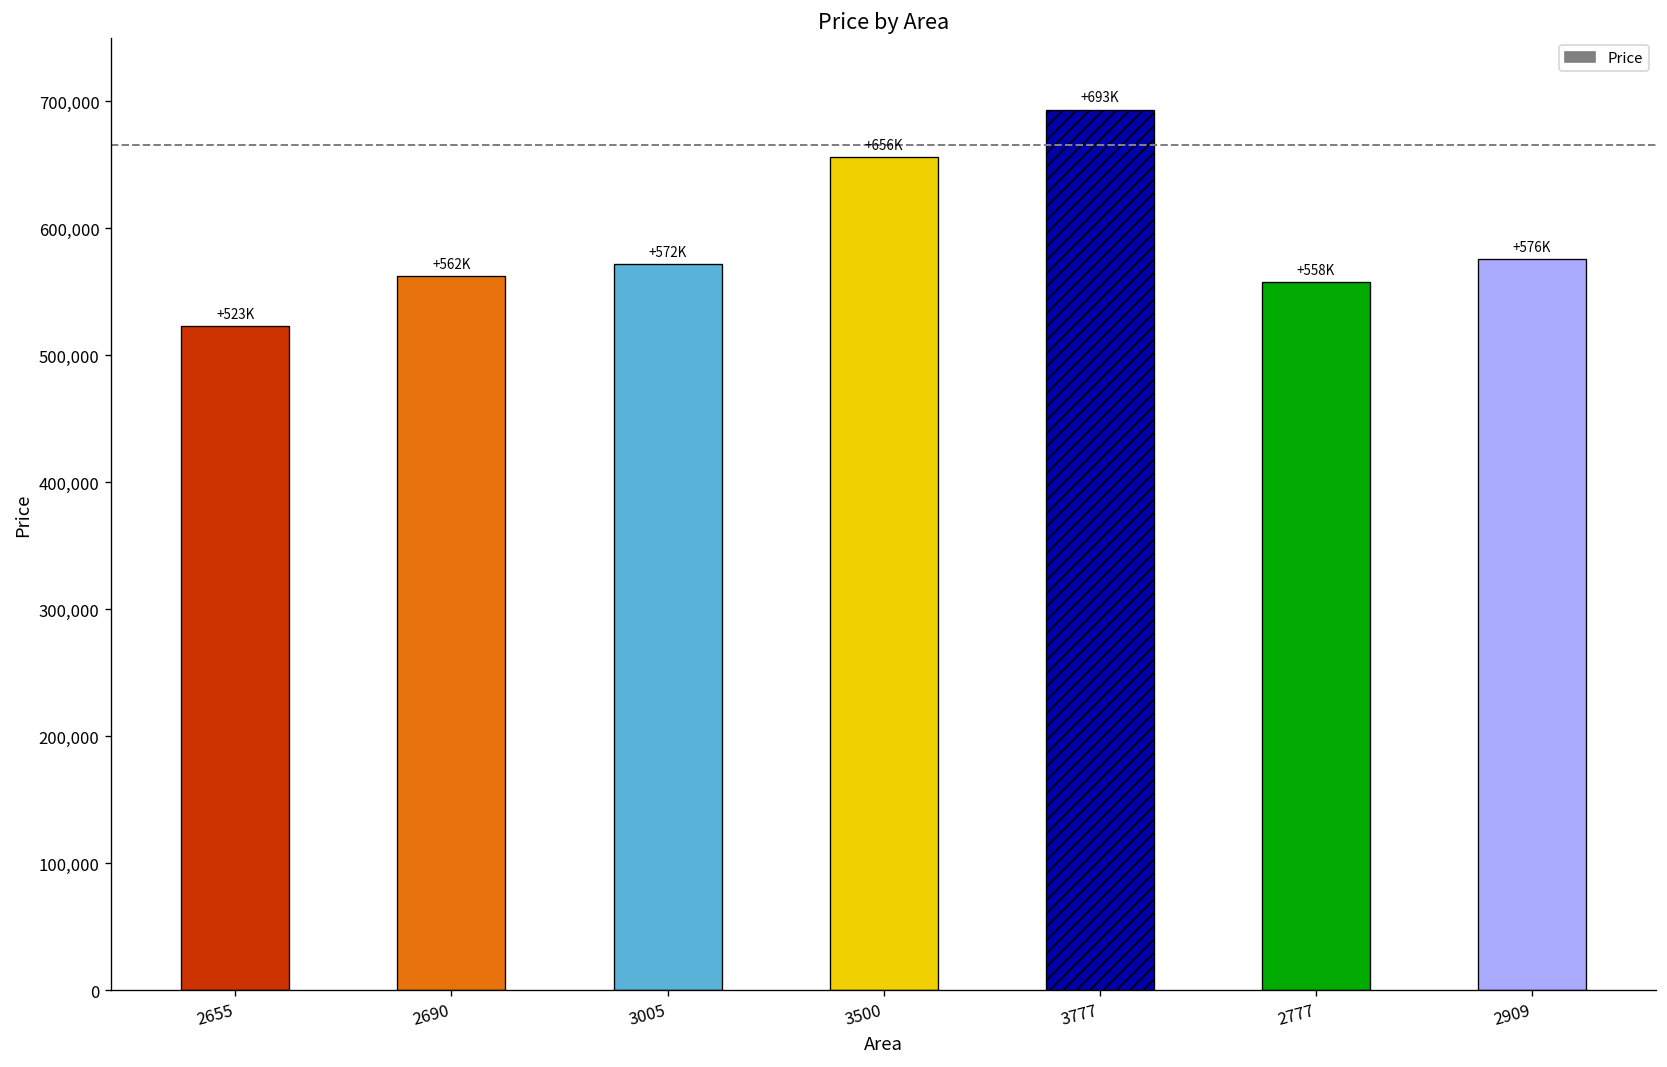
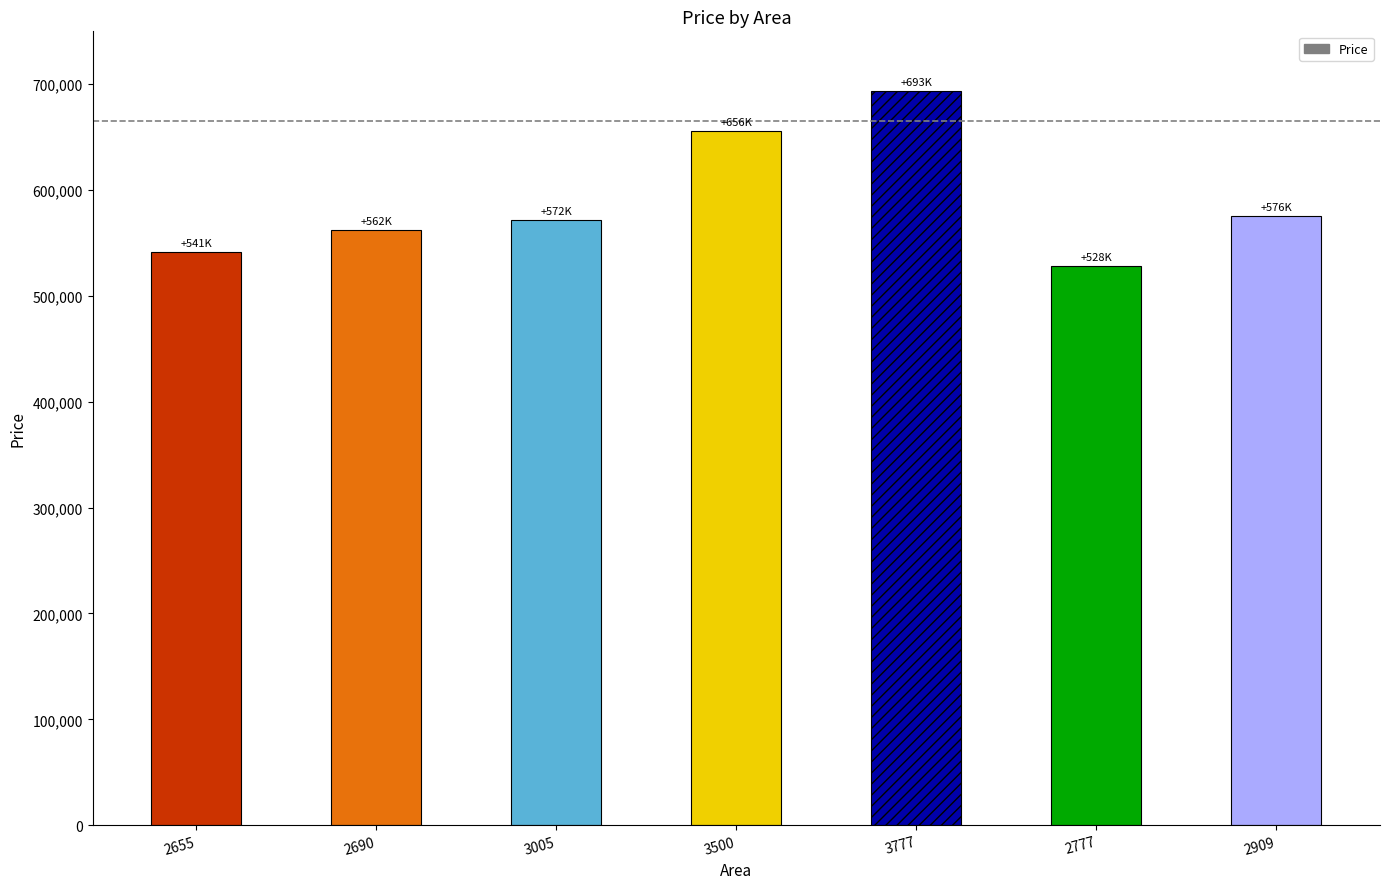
2655: +523K -> +541K
2777: +558K -> +528K
